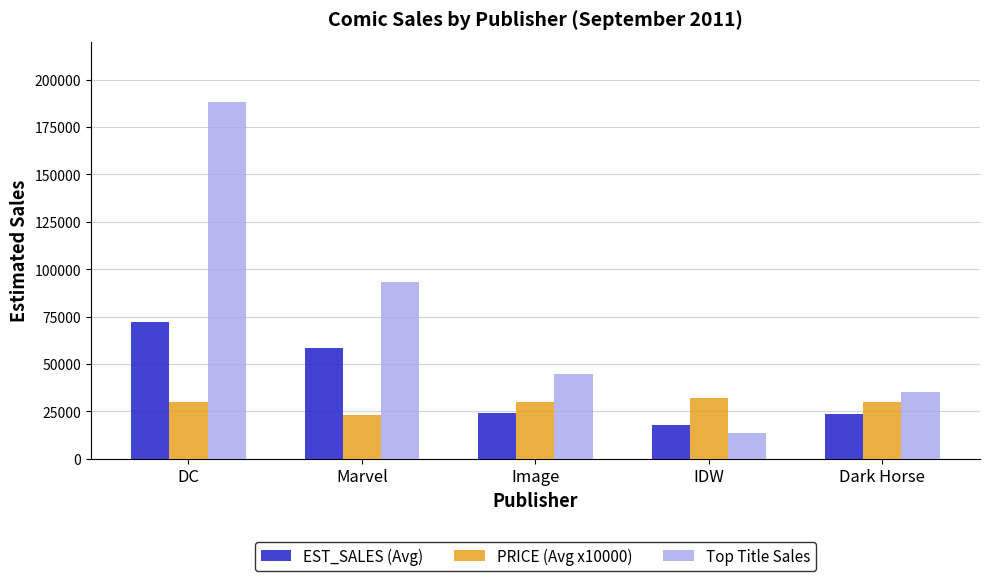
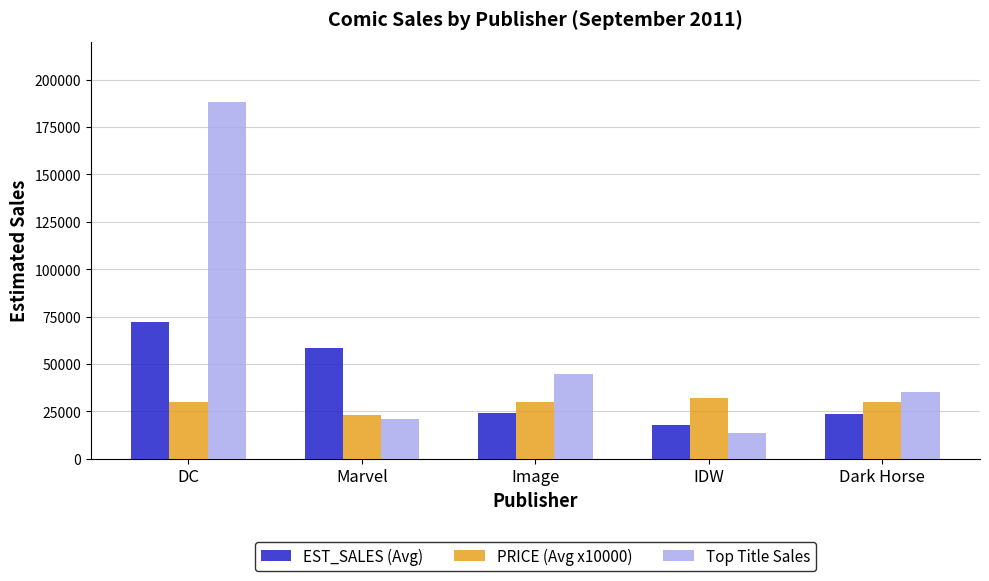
Top Title Sales, Marvel: 93000 -> 21000
